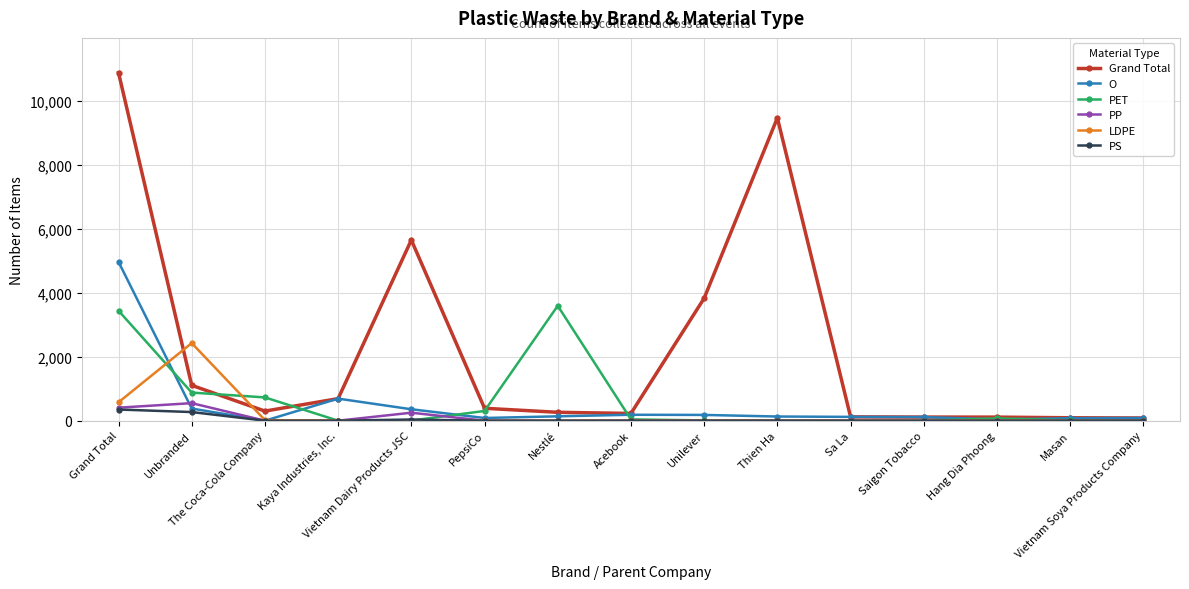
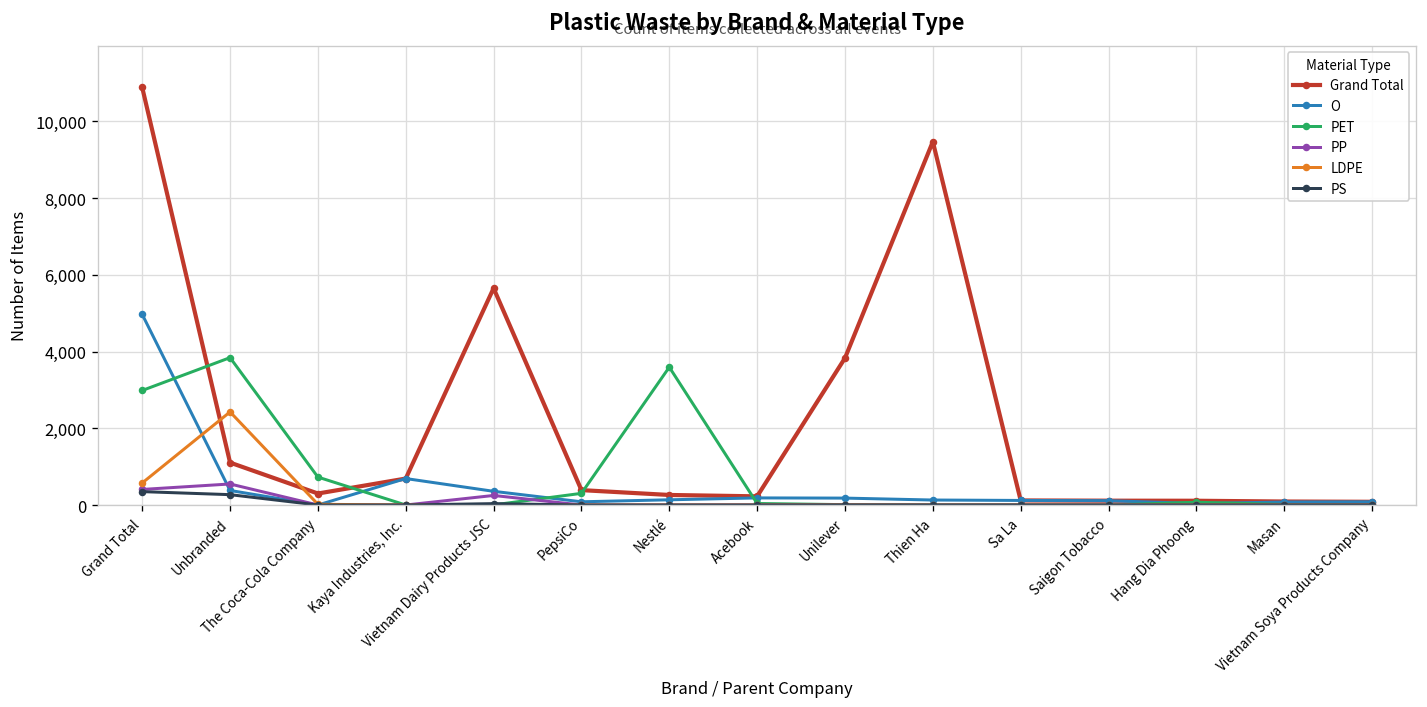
PET, Grand Total: 3,400 -> 3,000
PET, Unbranded: 900 -> 3,800
